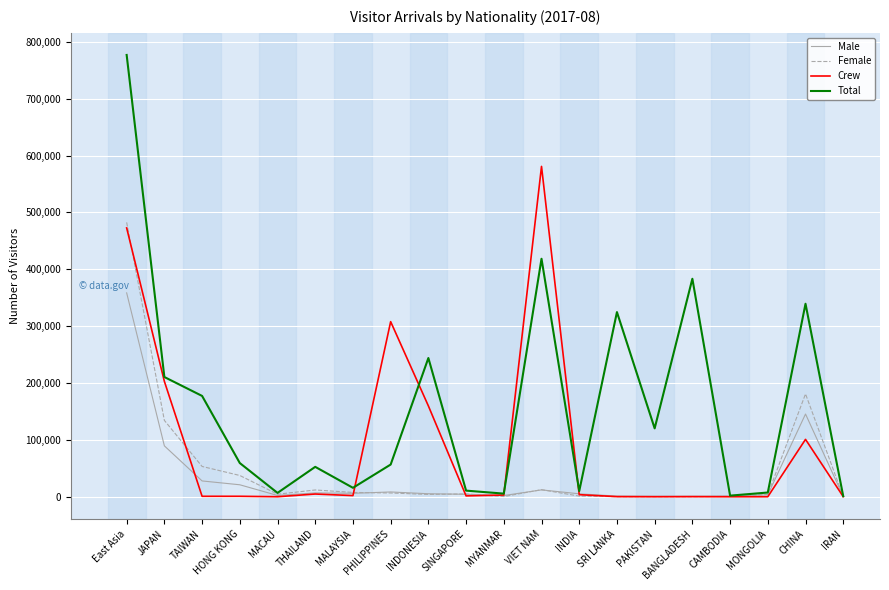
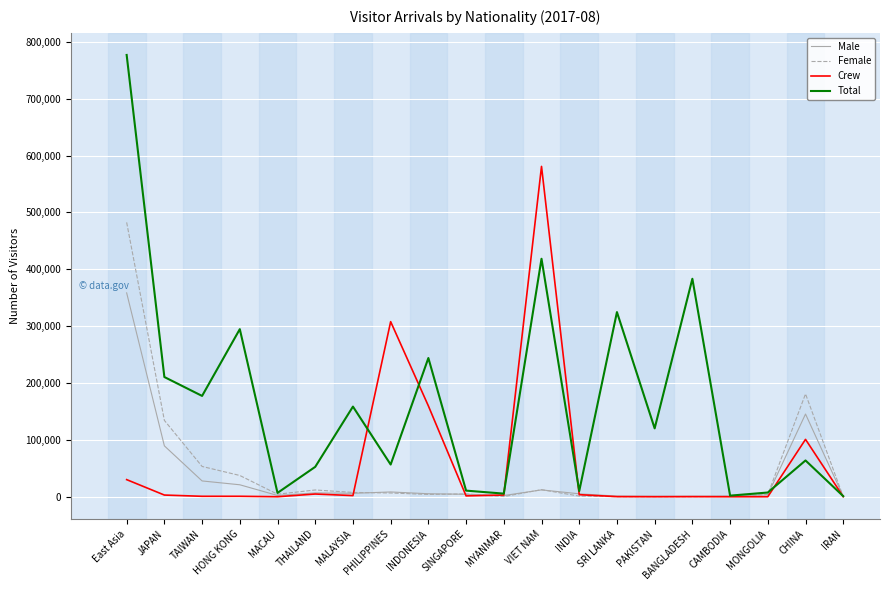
Crew, East Asia: 470,000 -> 30,000
Crew, JAPAN: 200,000 -> 0
Total, HONG KONG: 60,000 -> 290,000
Total, MALAYSIA: 20,000 -> 160,000
Total, CHINA: 340,000 -> 60,000
